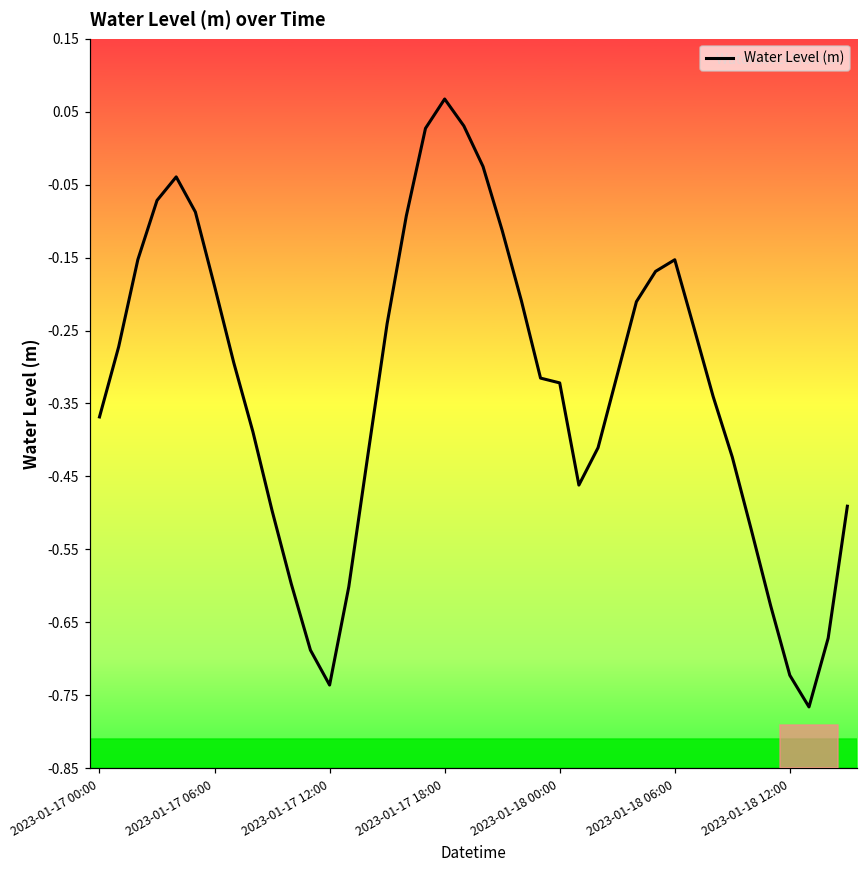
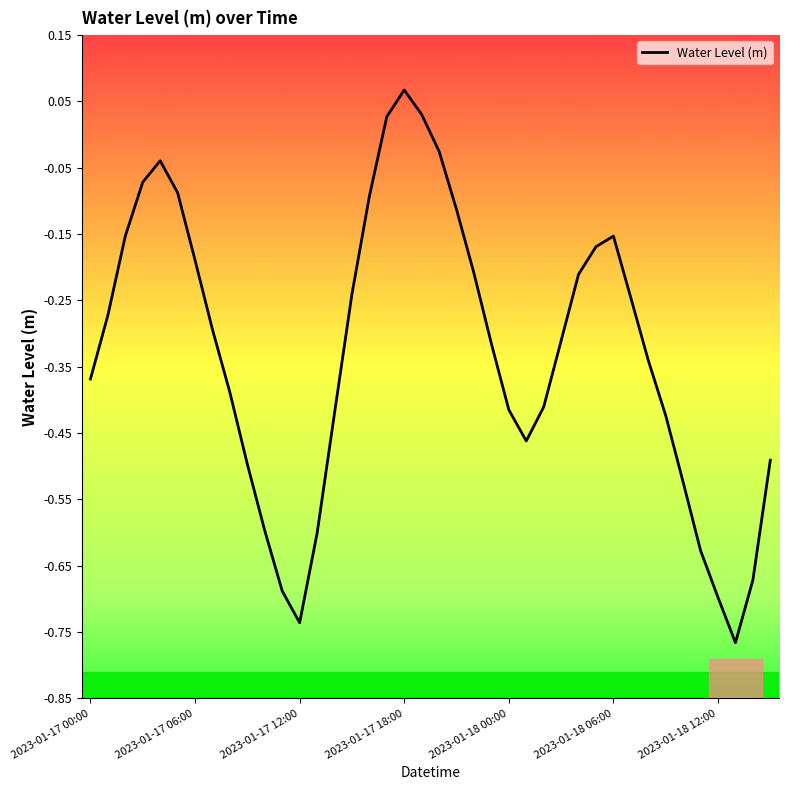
2023-01-18 00:00: -0.32 -> -0.41
2023-01-18 12:00: -0.72 -> -0.70
